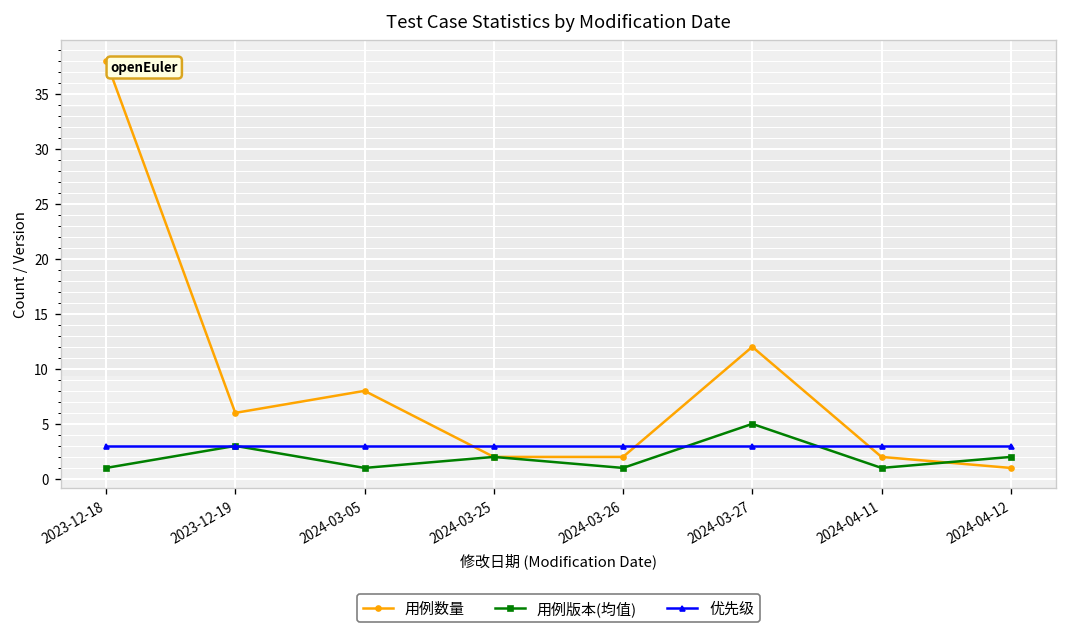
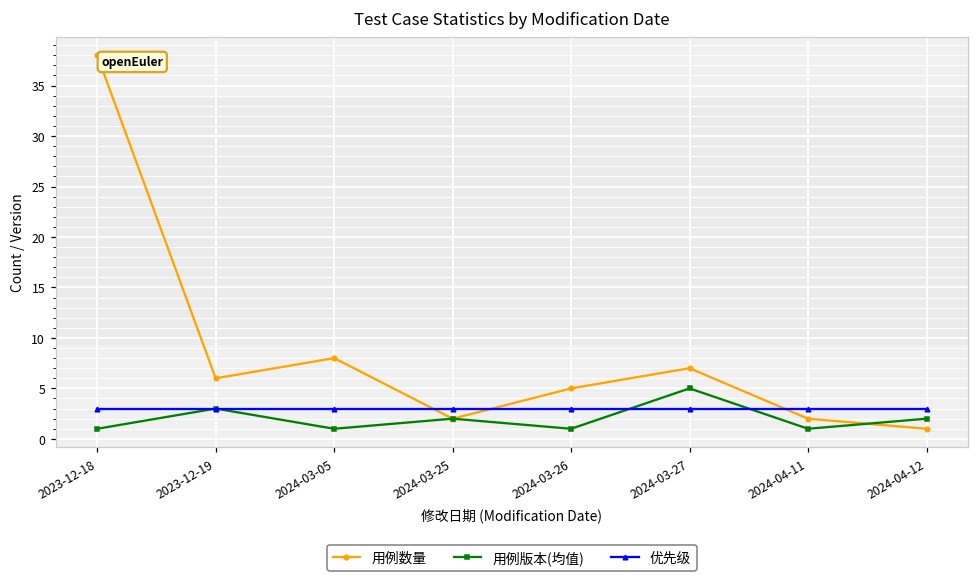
用例数量, 2024-03-26: 2 -> 5
用例数量, 2024-03-27: 12 -> 7
